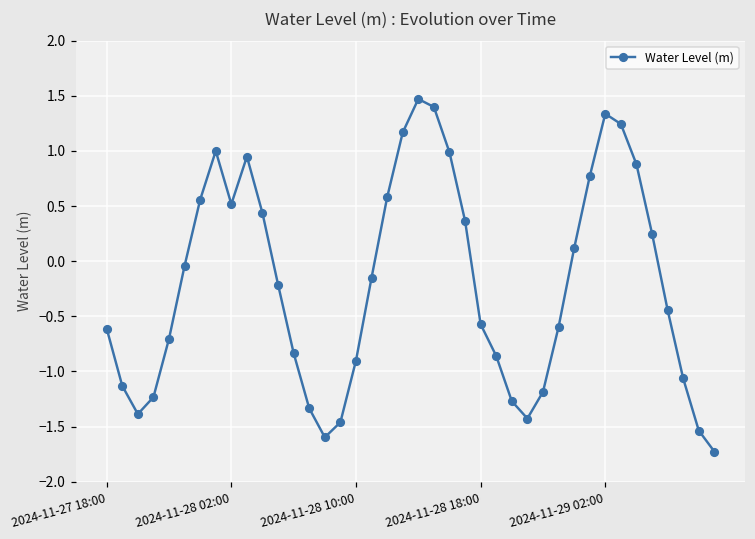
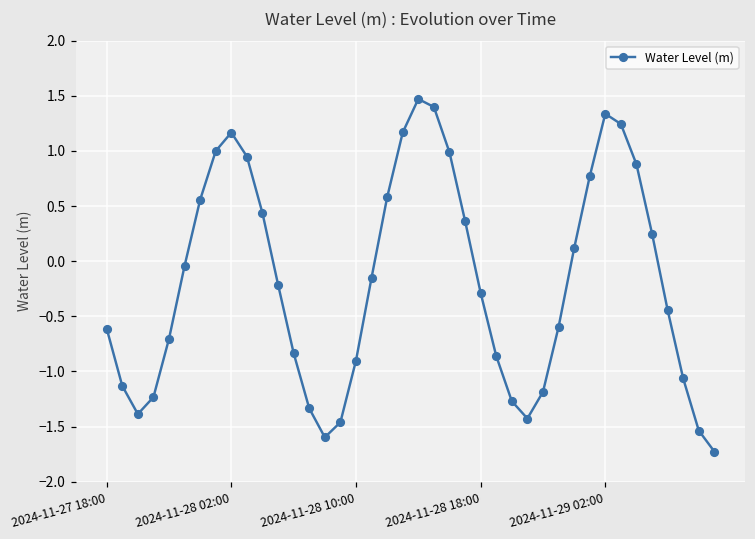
2024-11-28 02:00: 0.52 -> 1.17
2024-11-28 18:00: -0.57 -> -0.29
